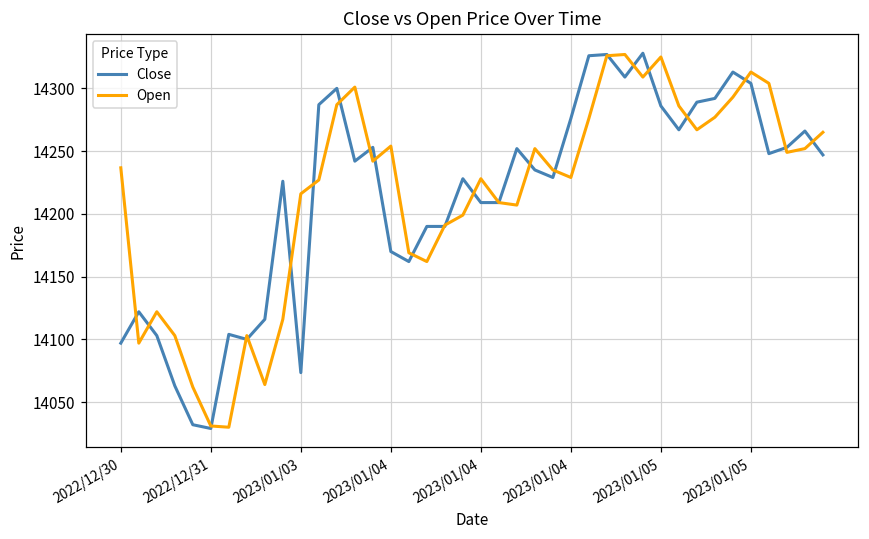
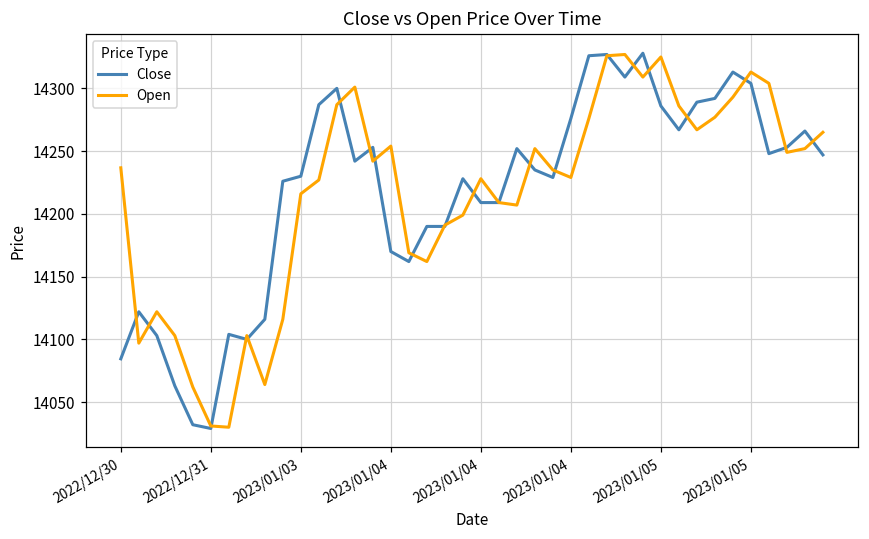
Close, 2022/12/30: 14097 -> 14085
Close, 2023/01/03: 14074 -> 14230
